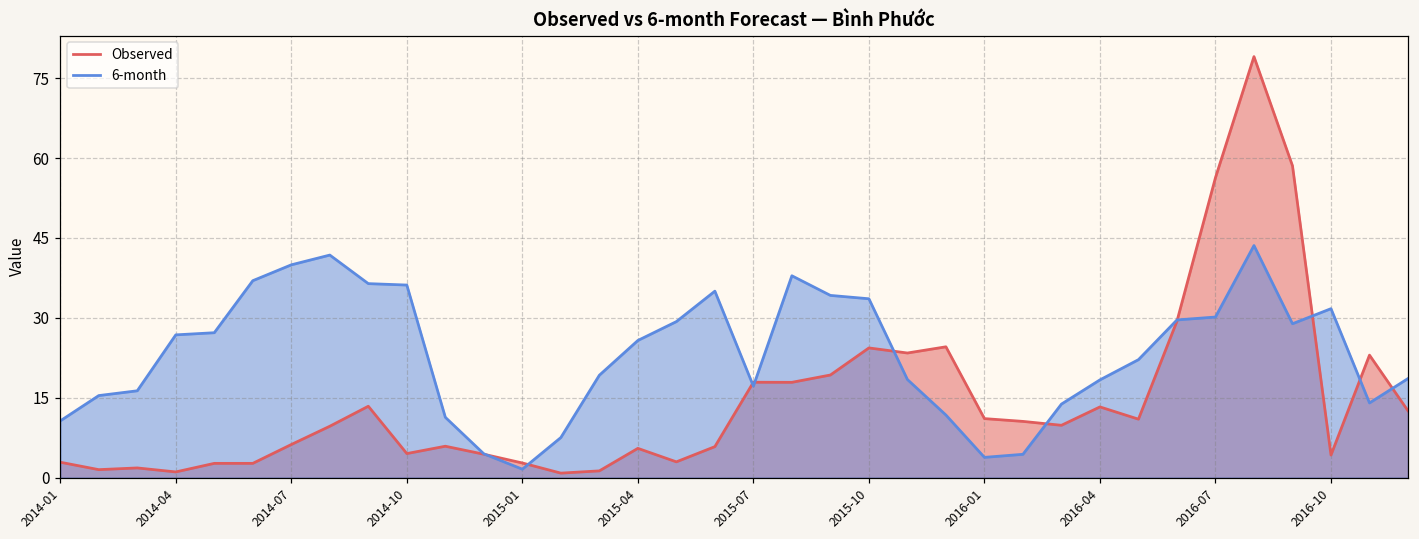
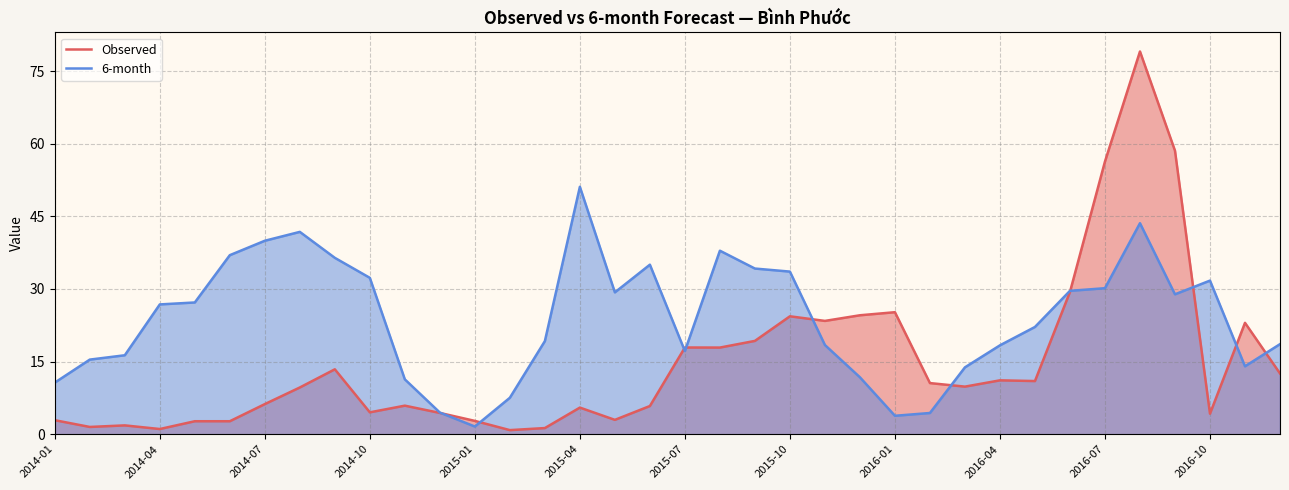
6-month, 2014-10: 36 -> 32
6-month, 2015-04: 26 -> 51
Observed, 2016-01: 11 -> 25
Observed, 2016-04: 13 -> 11
